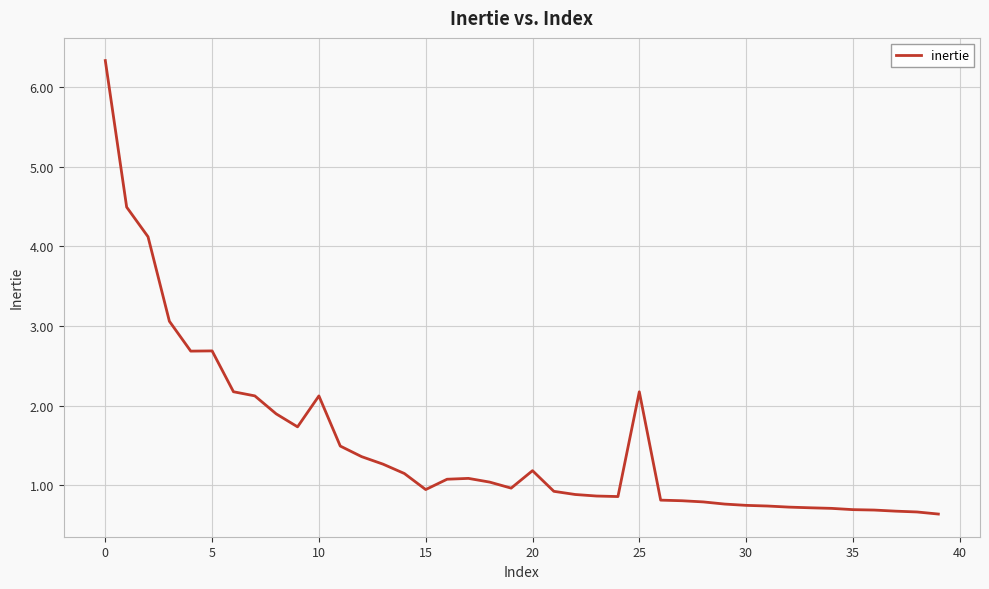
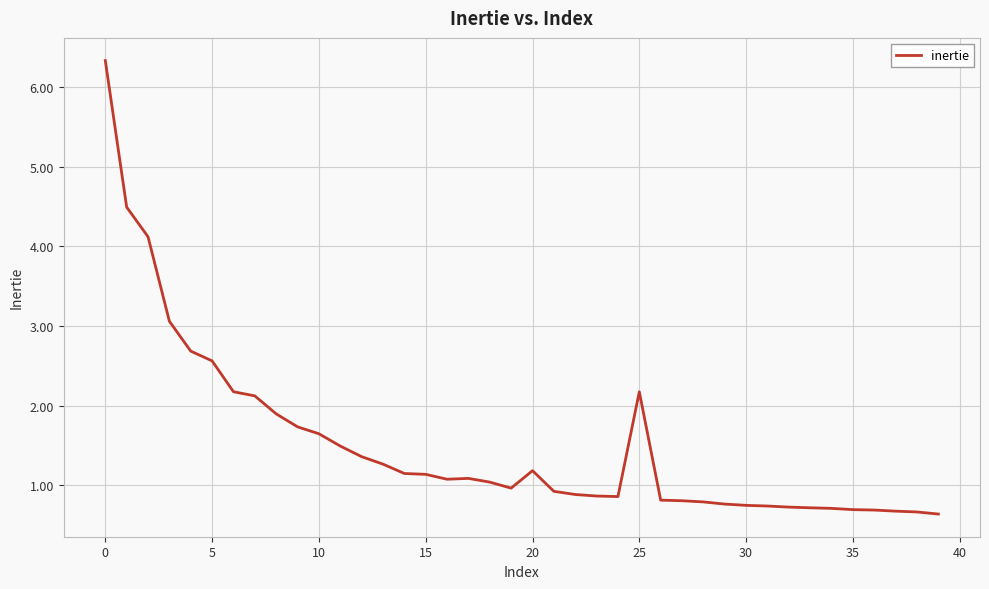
5: 2.7 -> 2.6
10: 2.1 -> 1.6
15: 0.9 -> 1.1
